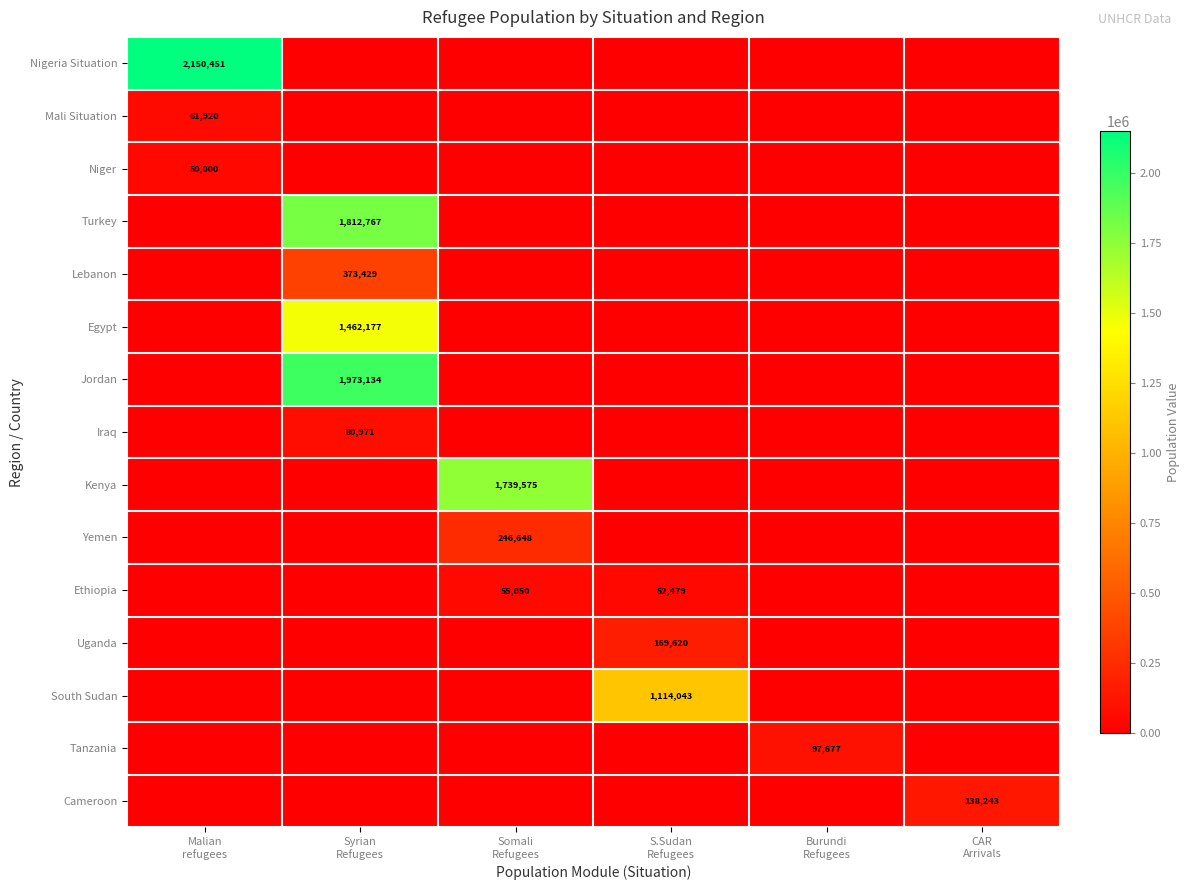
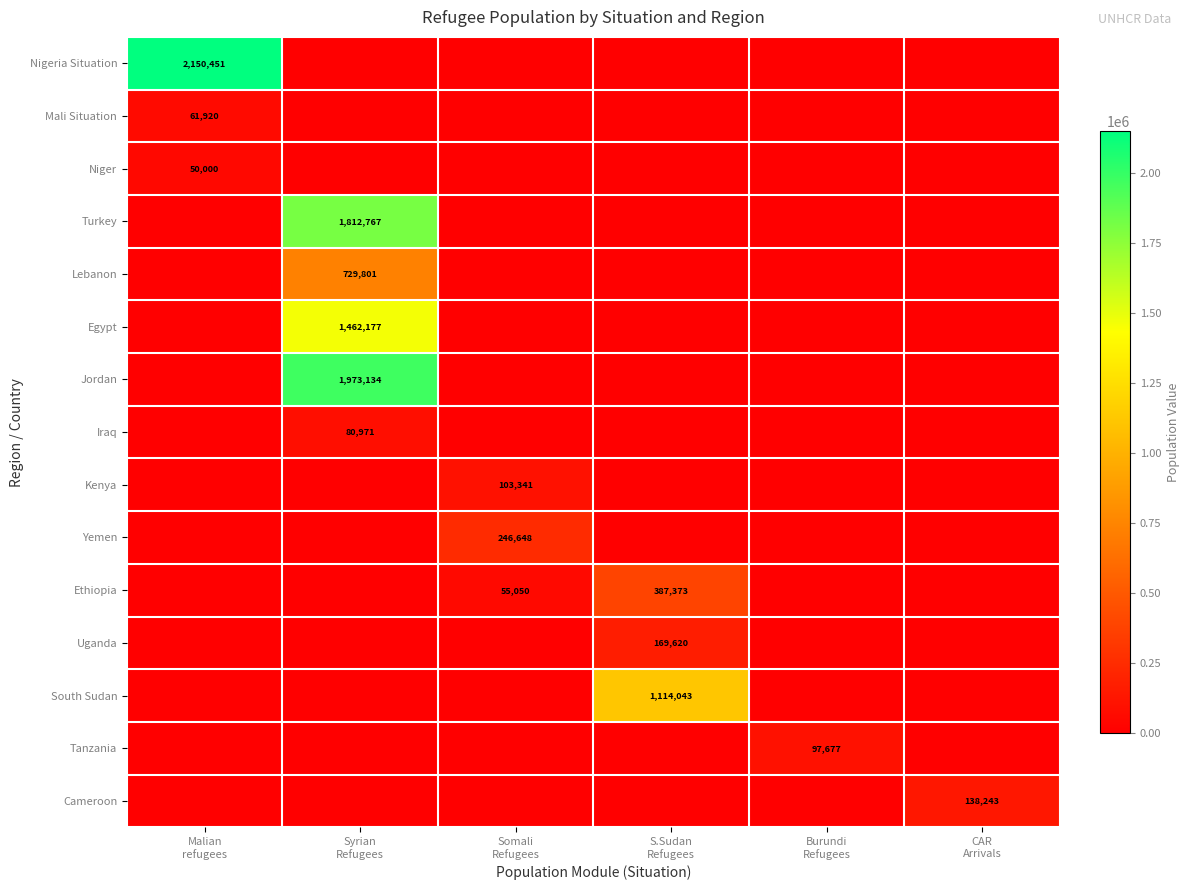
Lebanon, Syrian Refugees: 373,429 -> 729,801
Kenya, Somali Refugees: 1,739,575 -> 103,341
Ethiopia, S.Sudan Refugees: 52,479 -> 387,373
